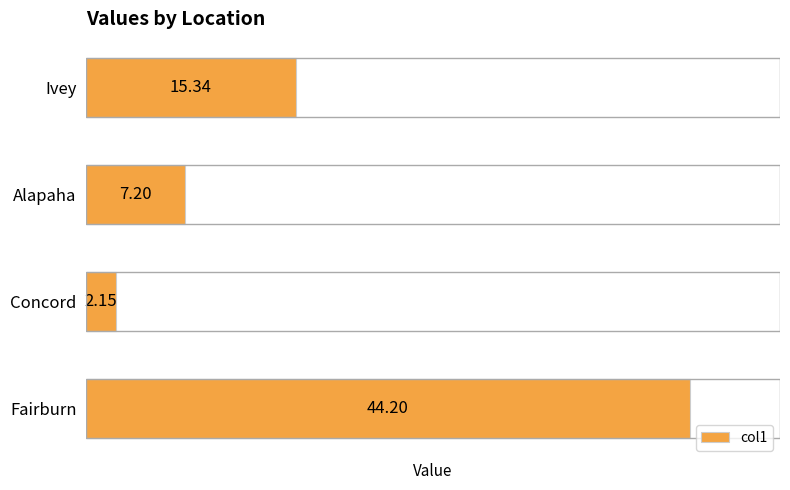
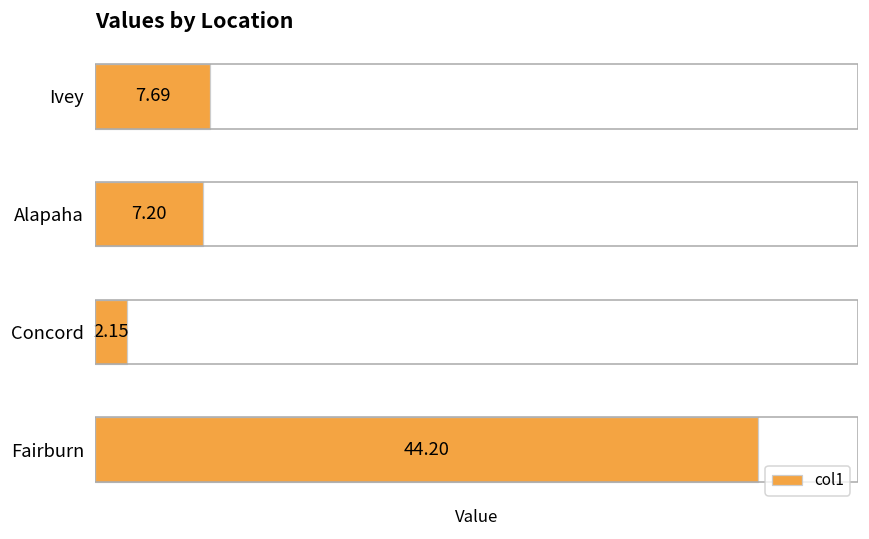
Ivey: 15.34 -> 7.69
